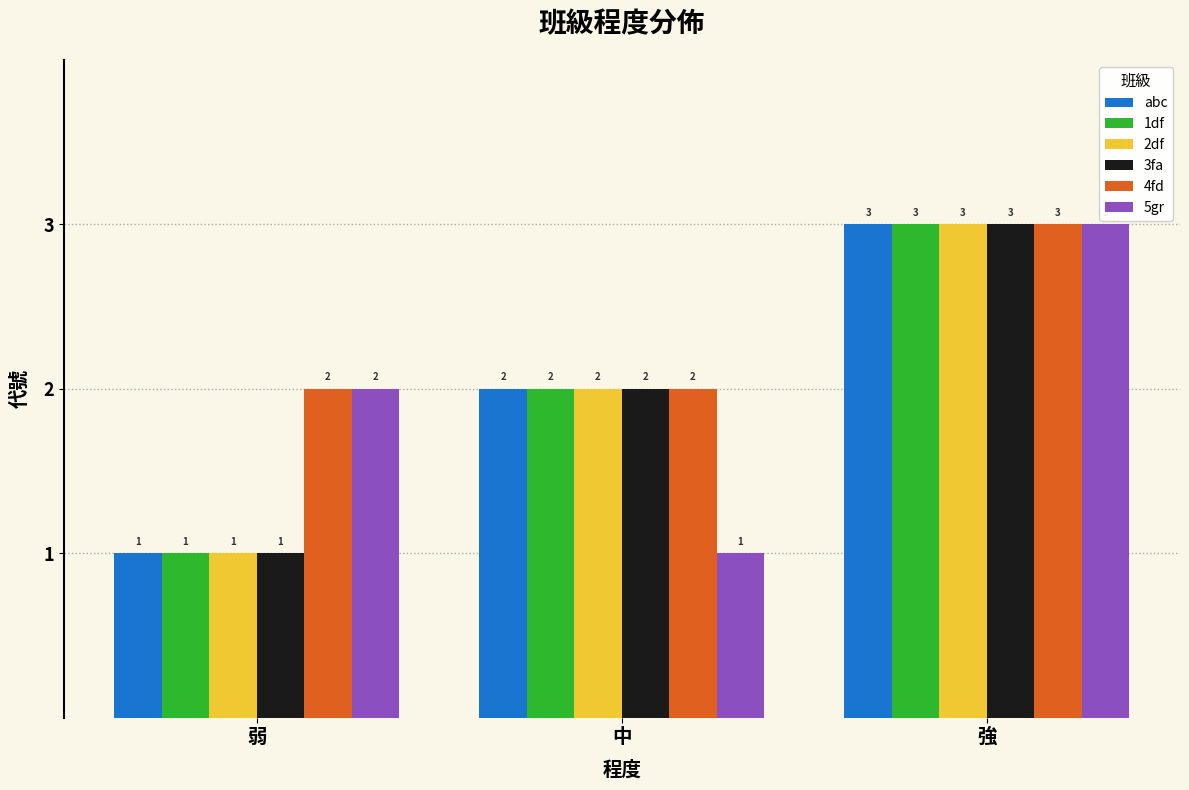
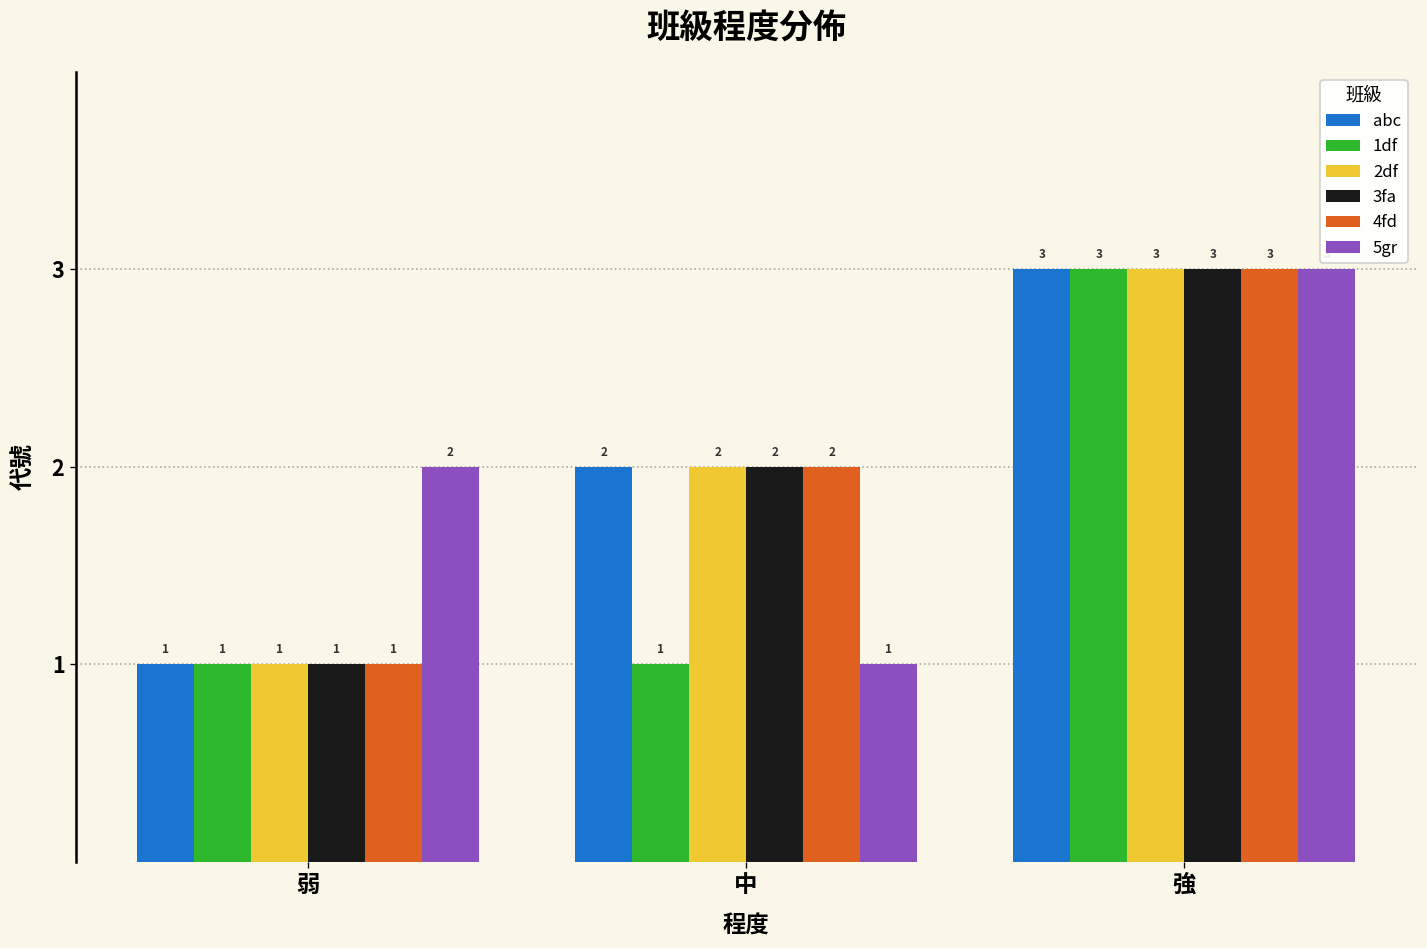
4fd, 弱: 2 -> 1
1df, 中: 2 -> 1
